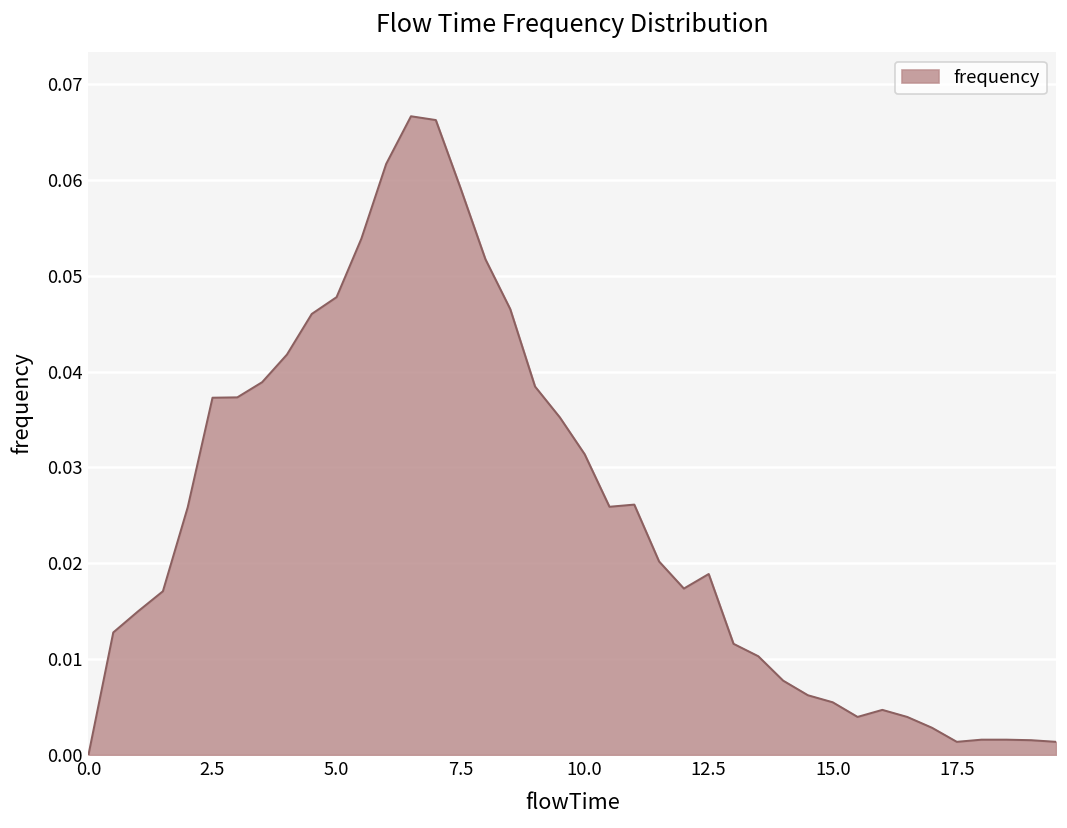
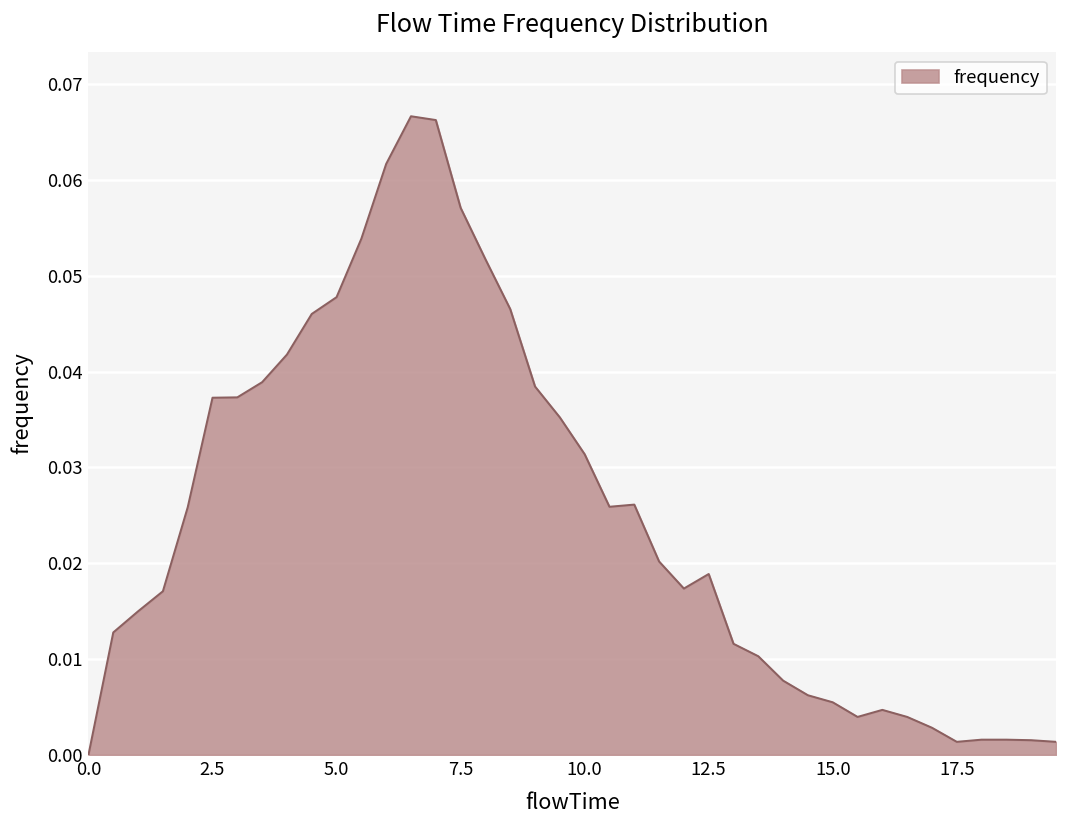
7.5: 0.059 -> 0.057
